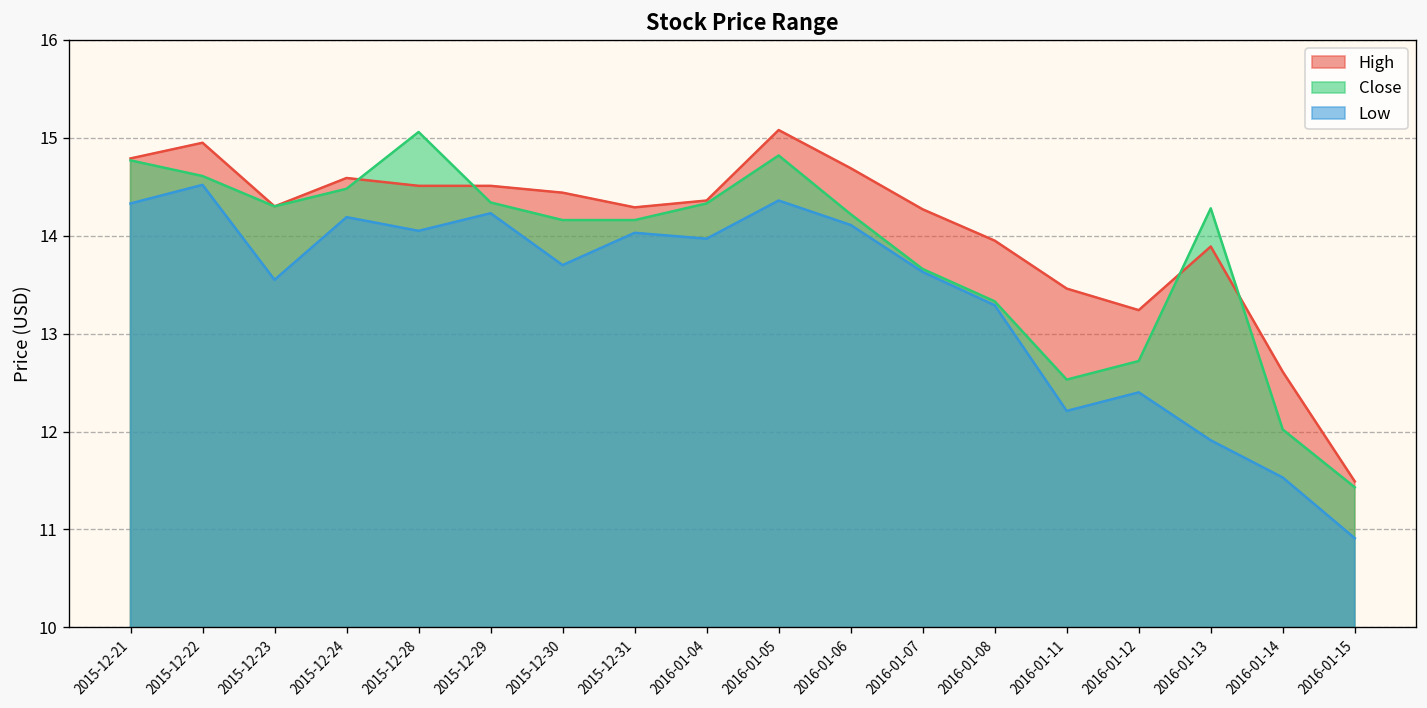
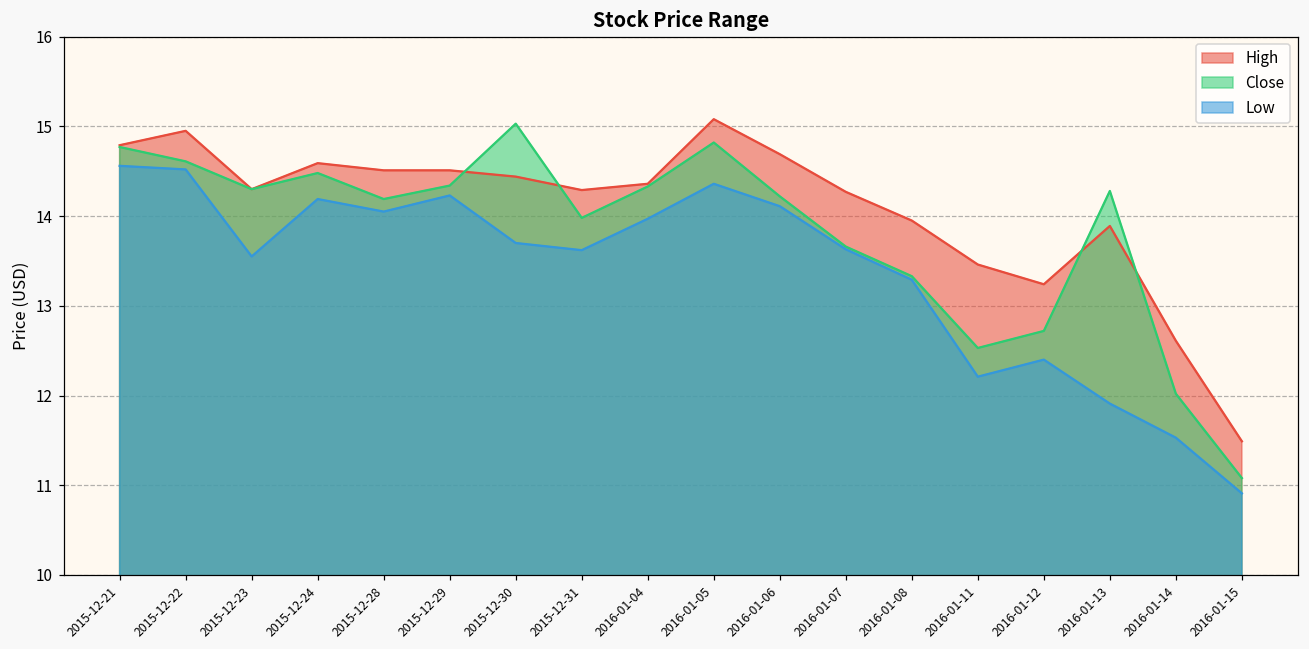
Low, 2015-12-21: 14.3 -> 14.6
Close, 2015-12-28: 15.1 -> 14.2
Close, 2015-12-30: 14.2 -> 15.0
Close, 2015-12-31: 14.2 -> 14.0
Low, 2015-12-31: 14.0 -> 13.6
Close, 2016-01-15: 11.4 -> 11.1
